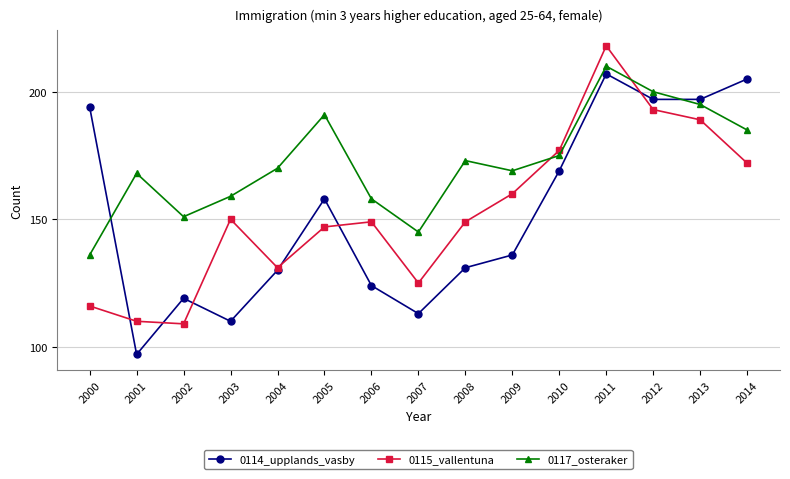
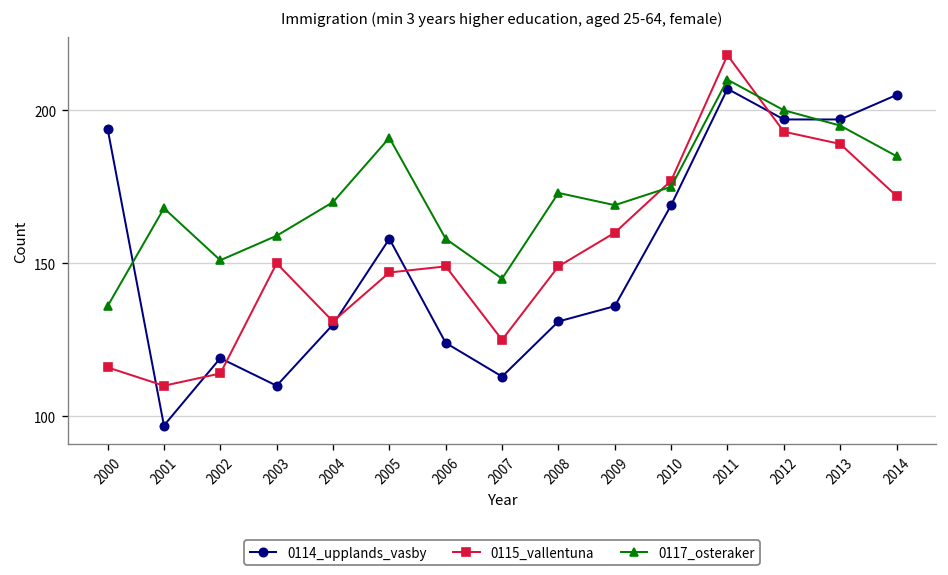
0115_vallentuna, 2002: 109 -> 114
